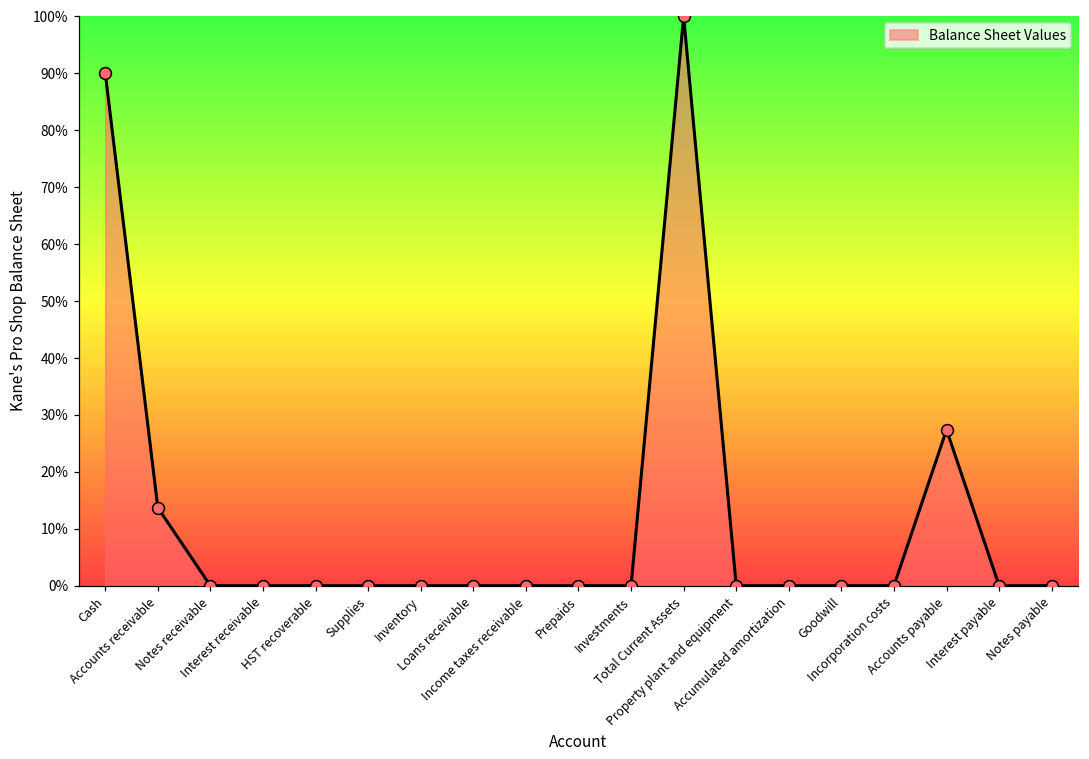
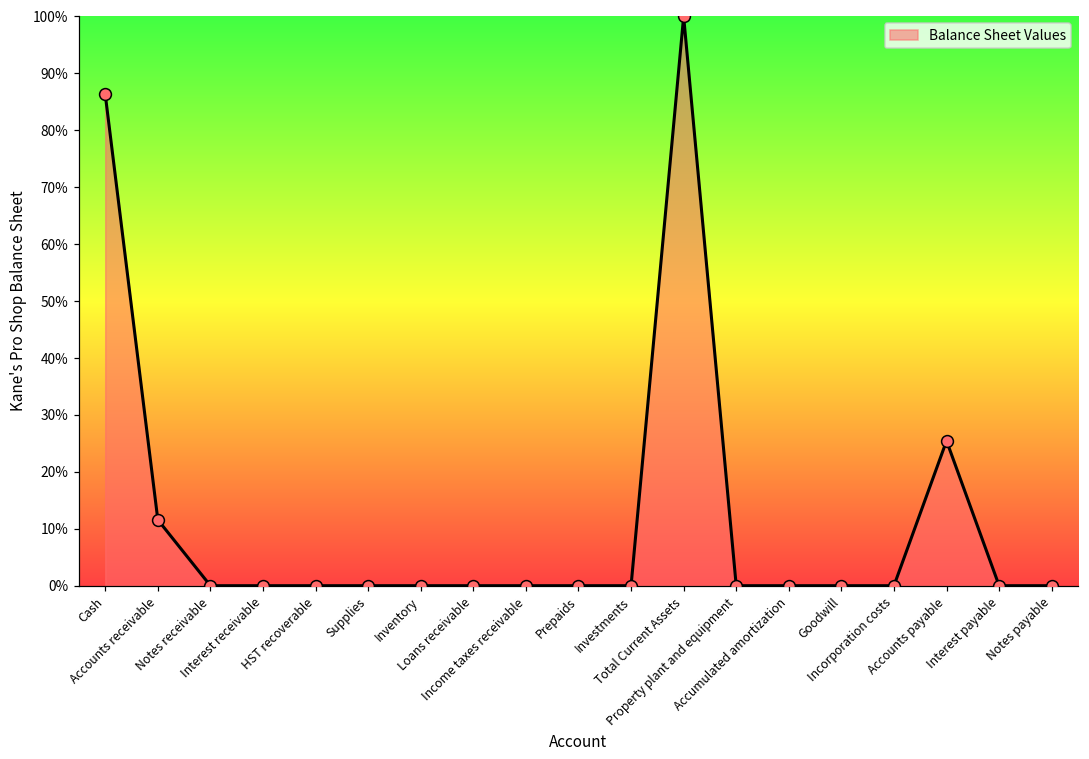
Cash: 90% -> 86%
Accounts receivable: 14% -> 12%
Accounts payable: 27% -> 25%
